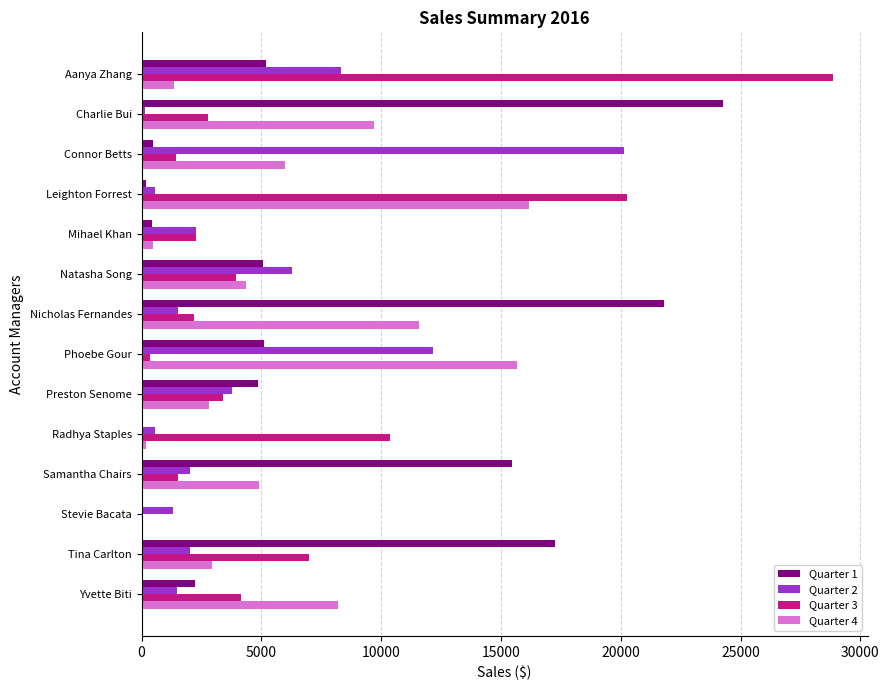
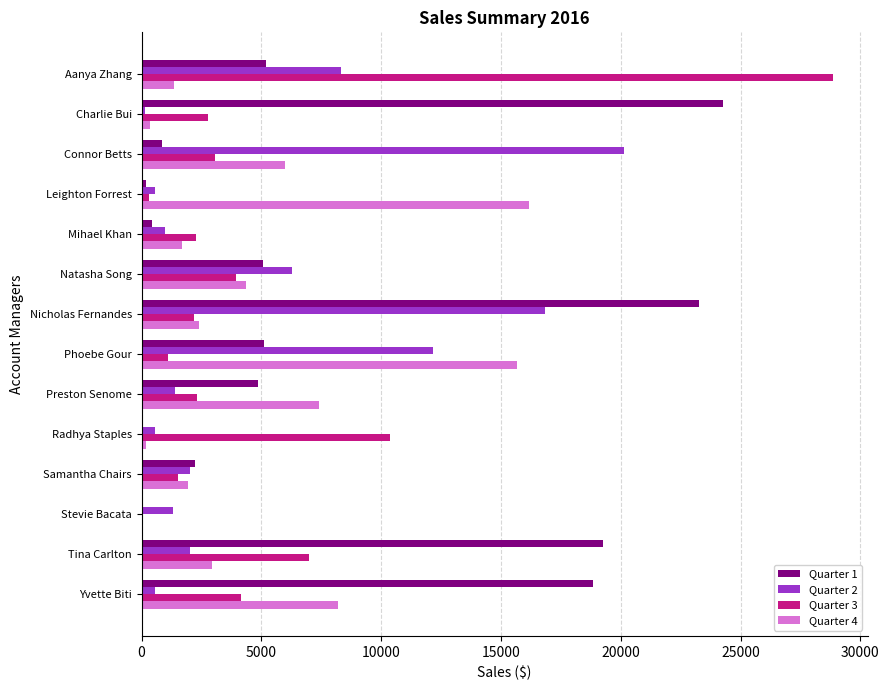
Quarter 4, Charlie Bui: 9700 -> 400
Quarter 1, Connor Betts: 500 -> 900
Quarter 3, Connor Betts: 1400 -> 3100
Quarter 3, Leighton Forrest: 20300 -> 300
Quarter 2, Mihael Khan: 2300 -> 1000
Quarter 4, Mihael Khan: 500 -> 1700
Quarter 1, Nicholas Fernandes: 21800 -> 23300
Quarter 2, Nicholas Fernandes: 1500 -> 16900
Quarter 4, Nicholas Fernandes: 11600 -> 2400
Quarter 3, Phoebe Gour: 400 -> 1100
Quarter 2, Preston Senome: 3800 -> 1400
Quarter 3, Preston Senome: 3400 -> 2300
Quarter 4, Preston Senome: 2800 -> 7400
Quarter 1, Samantha Chairs: 15500 -> 2200
Quarter 4, Samantha Chairs: 4900 -> 1900
Quarter 1, Tina Carlton: 17200 -> 19200
Quarter 1, Yvette Biti: 2300 -> 18800
Quarter 2, Yvette Biti: 1500 -> 600
